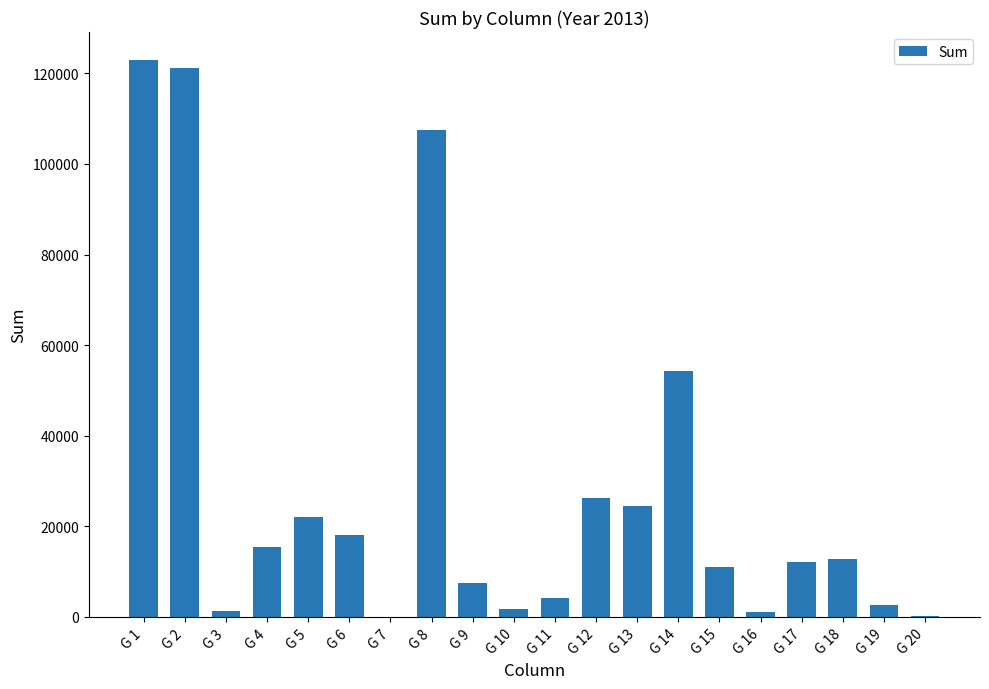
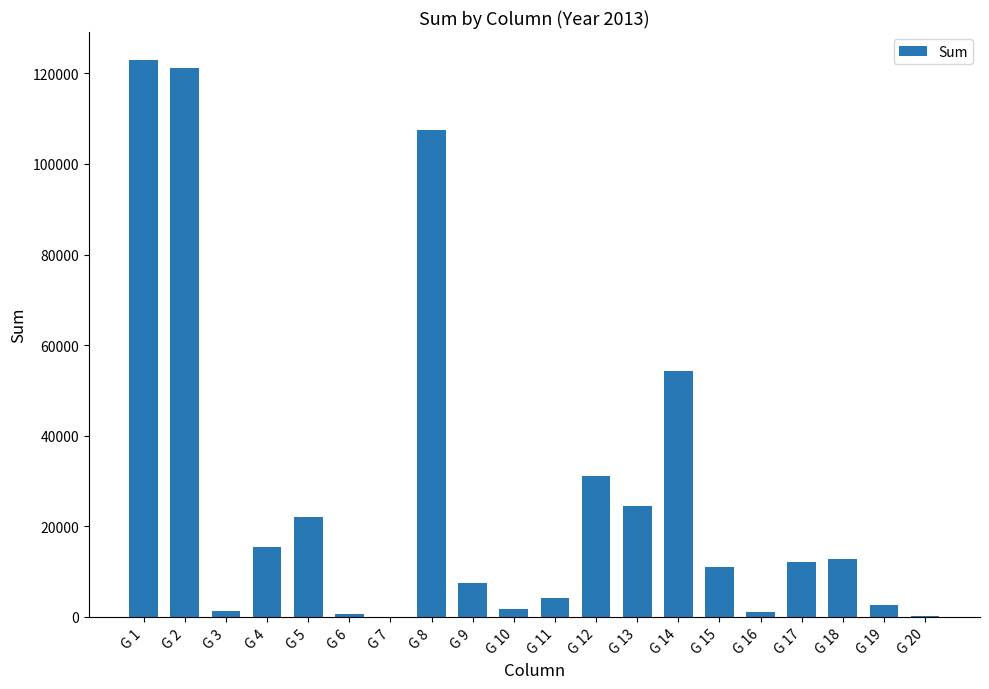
G 6: 18000 -> 1000
G 12: 26000 -> 31000
